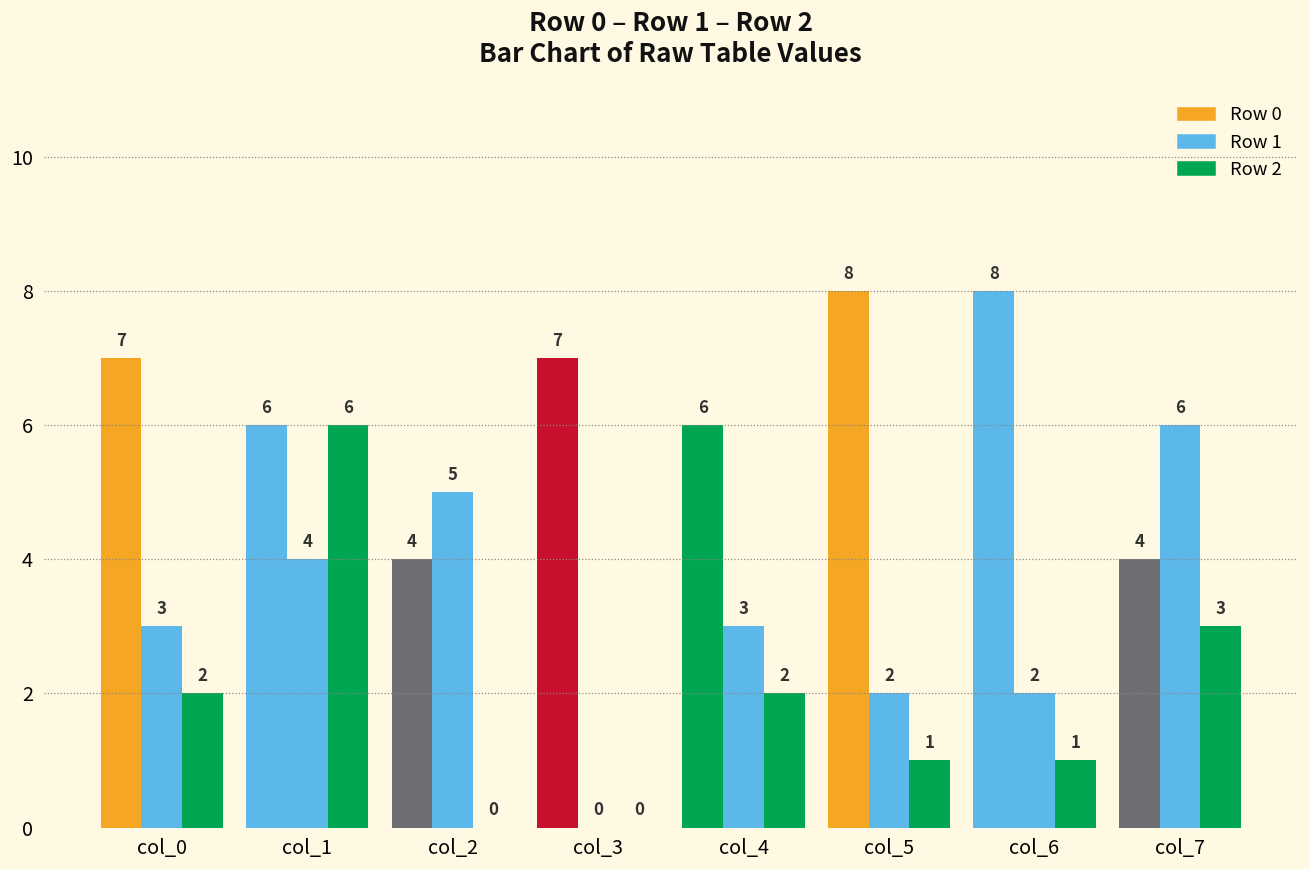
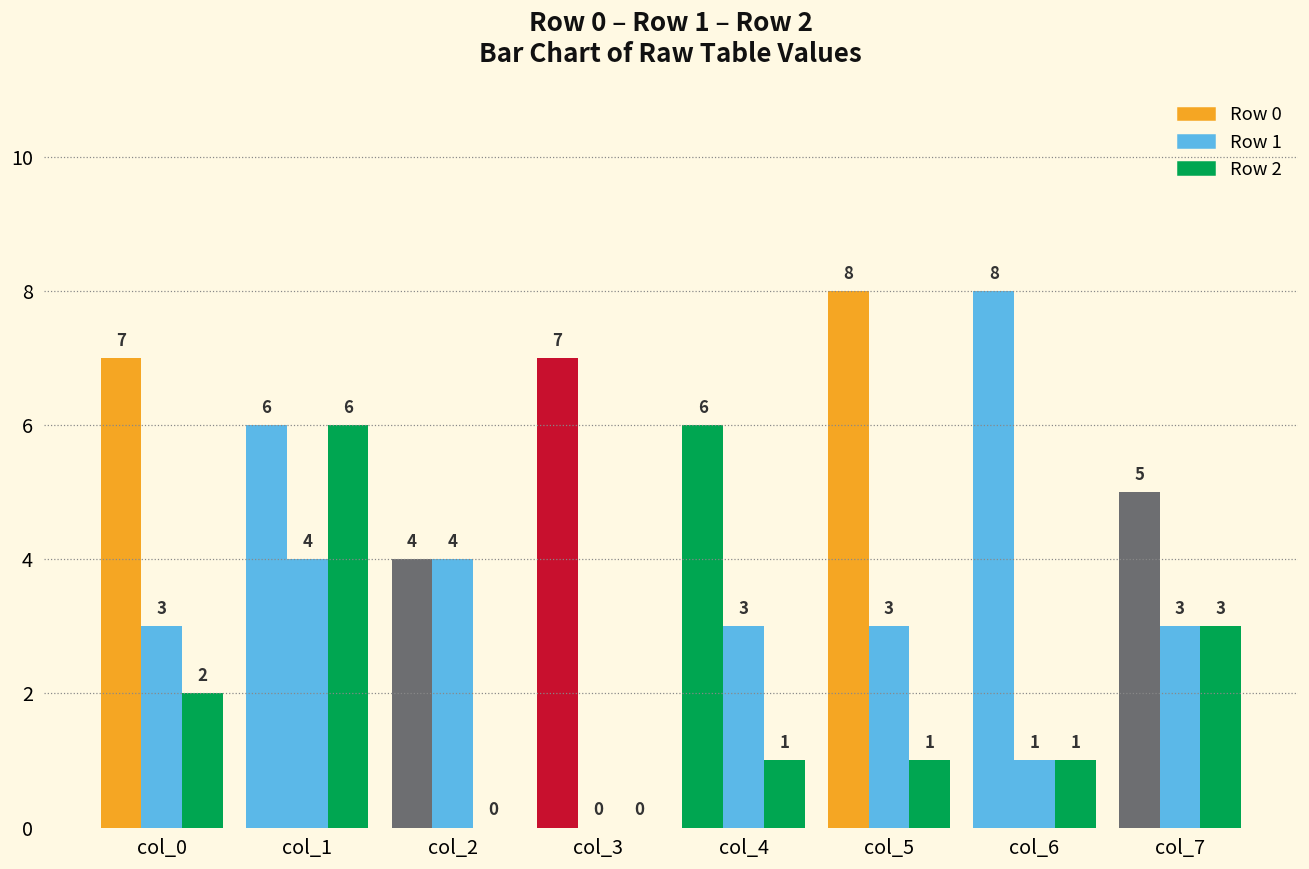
Row 1, col_2: 5 -> 4
Row 2, col_4: 2 -> 1
Row 1, col_5: 2 -> 3
Row 1, col_6: 2 -> 1
Row 0, col_7: 4 -> 5
Row 1, col_7: 6 -> 3
